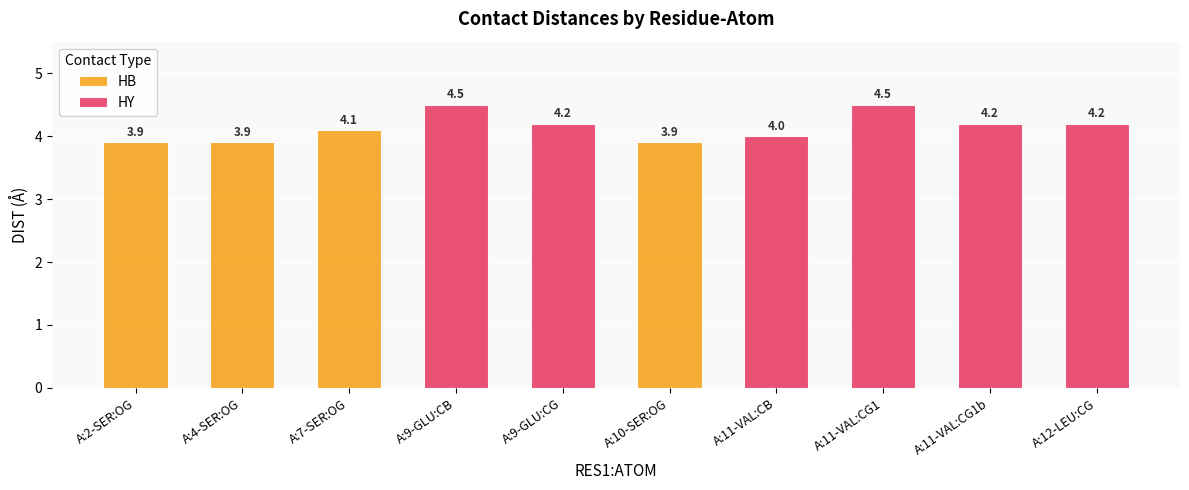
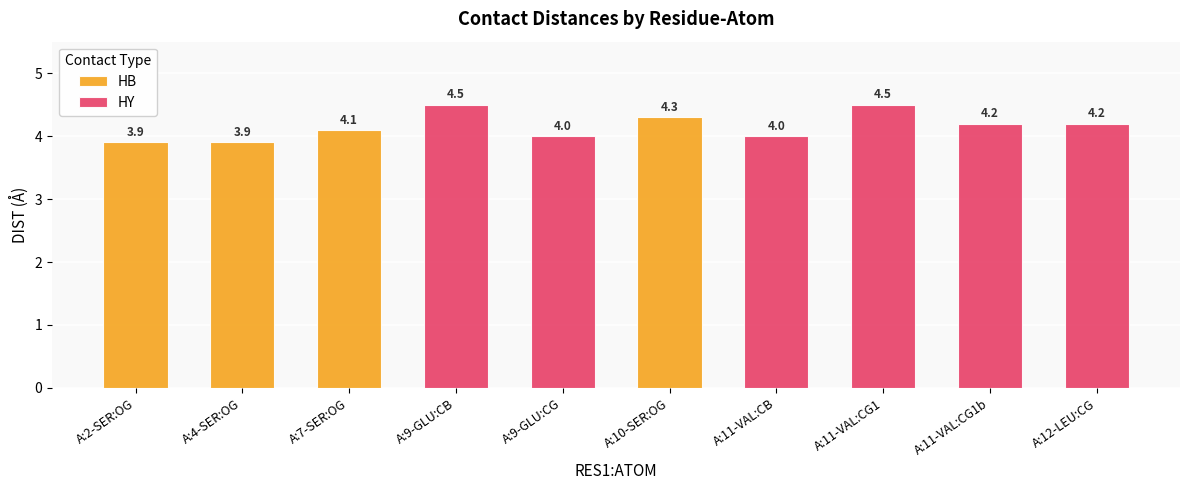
HY, A:9-GLU:CG: 4.2 -> 4.0
HB, A:10-SER:OG: 3.9 -> 4.3
